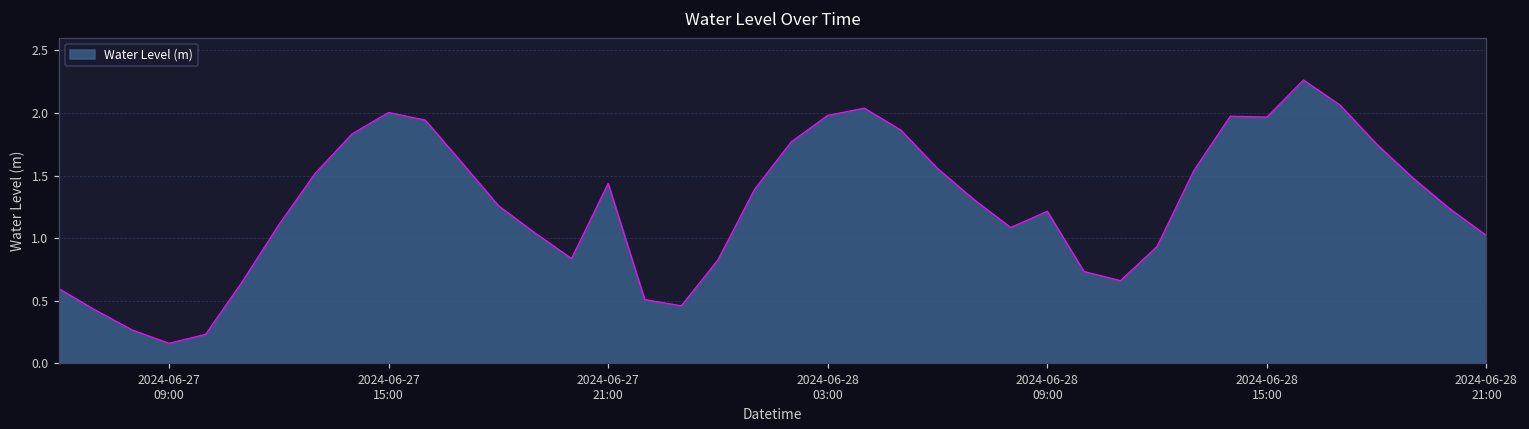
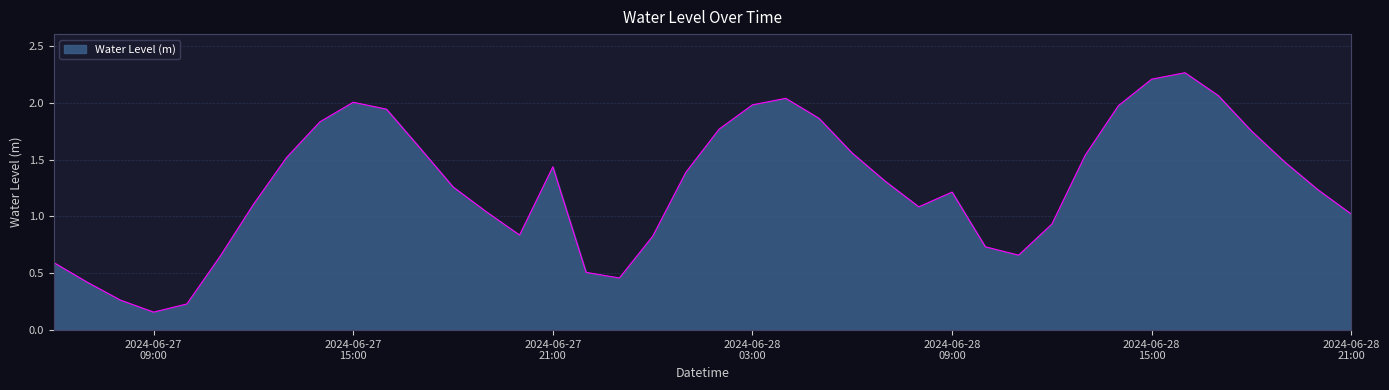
2024-06-28 15:00: 1.97 -> 2.21
